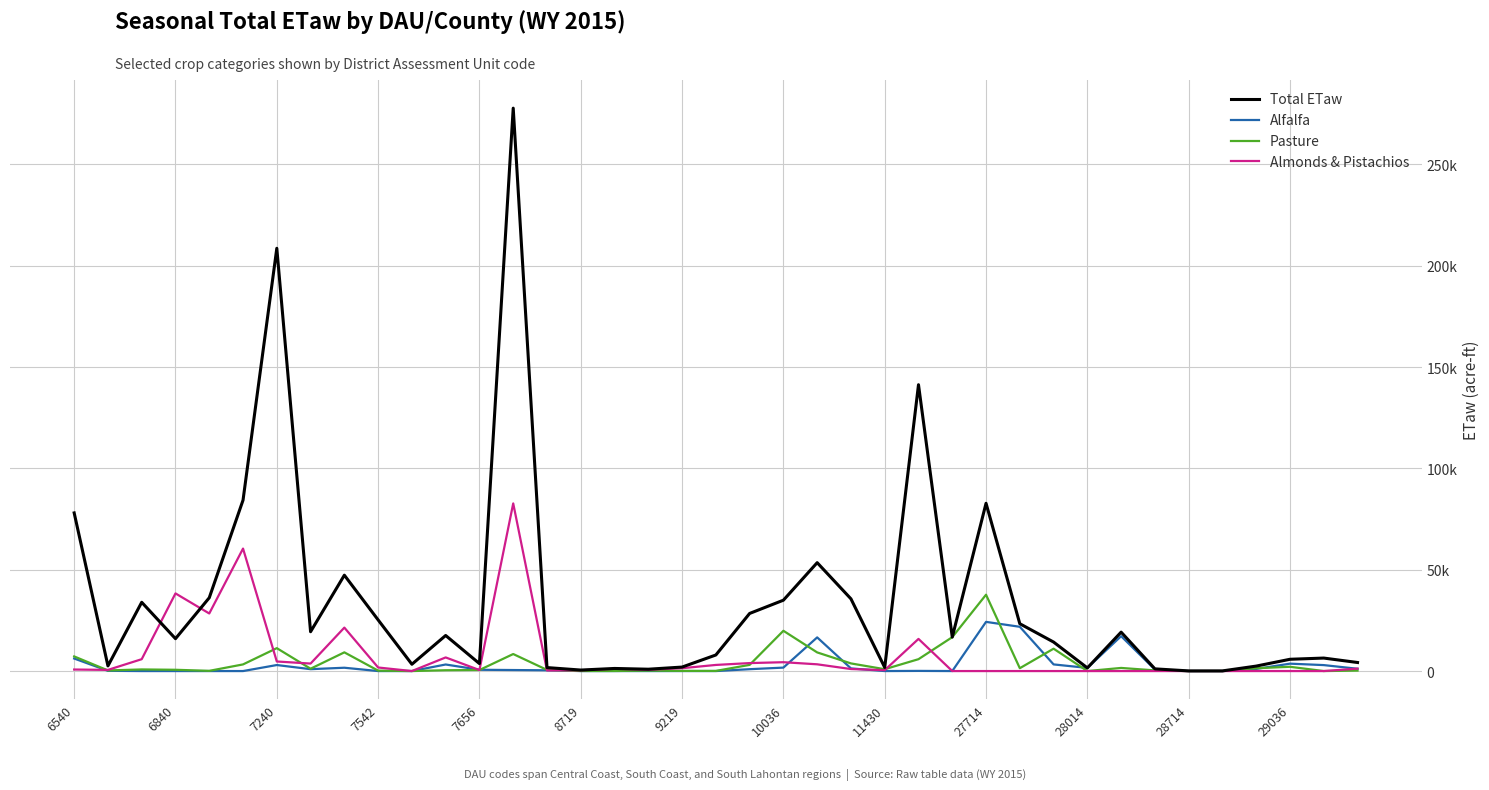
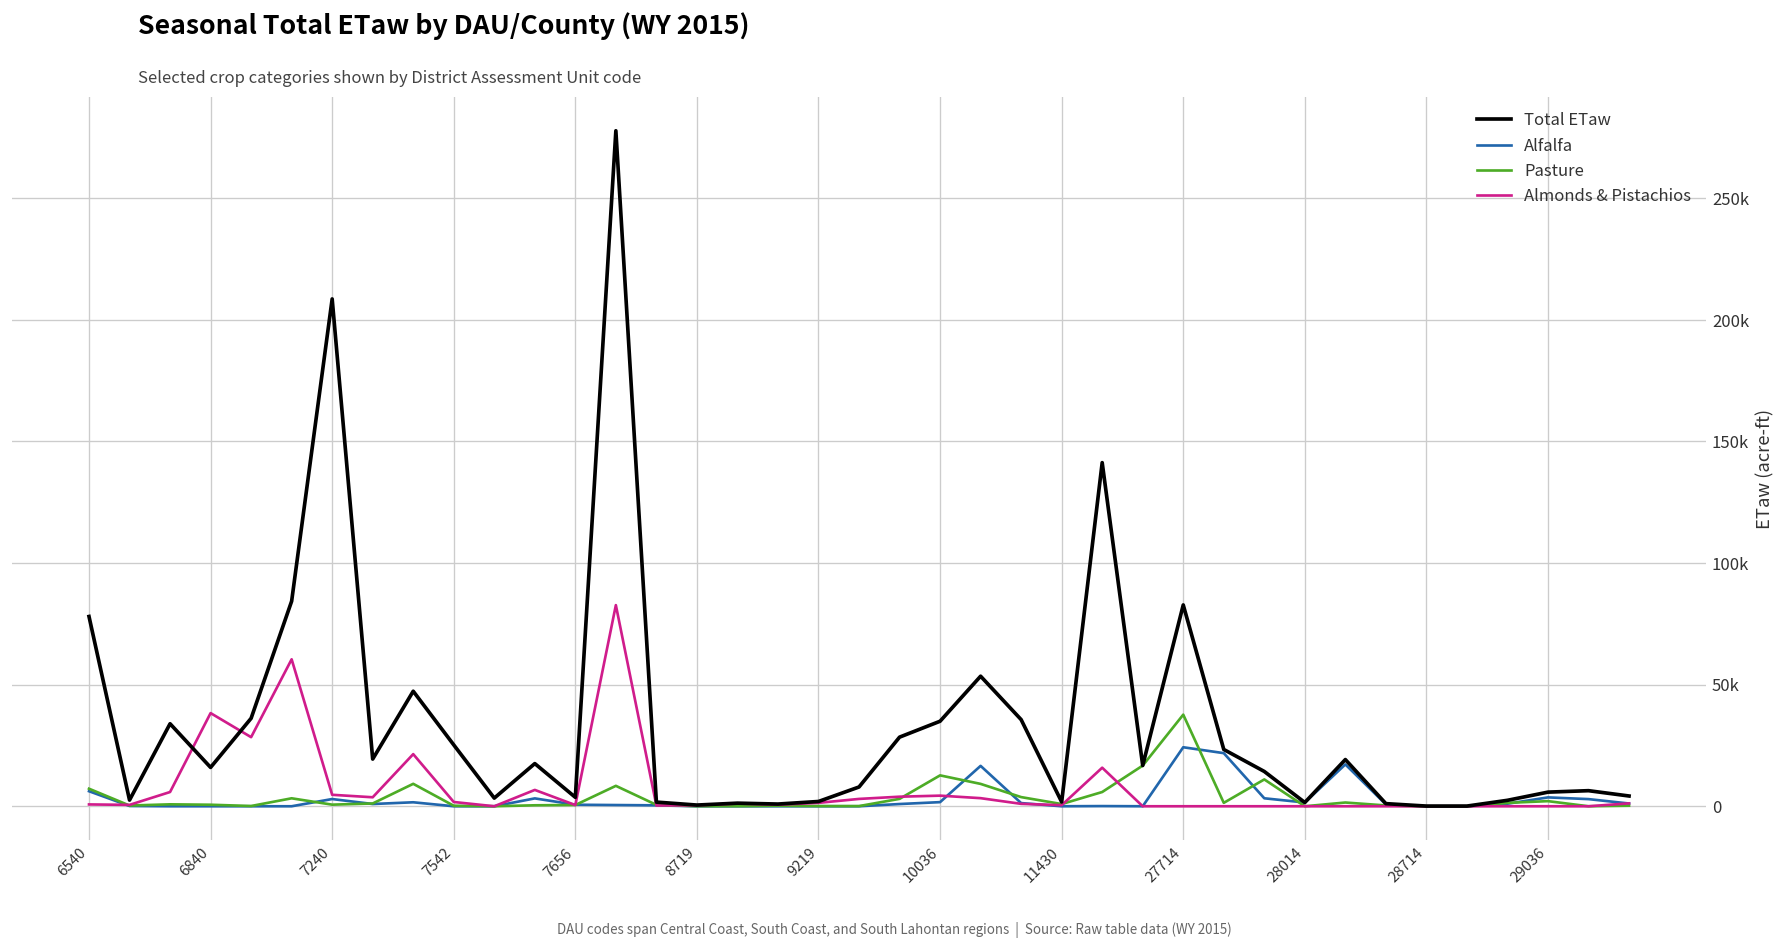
Pasture, 7240: 11000 -> 1000
Pasture, 10036: 20000 -> 13000
